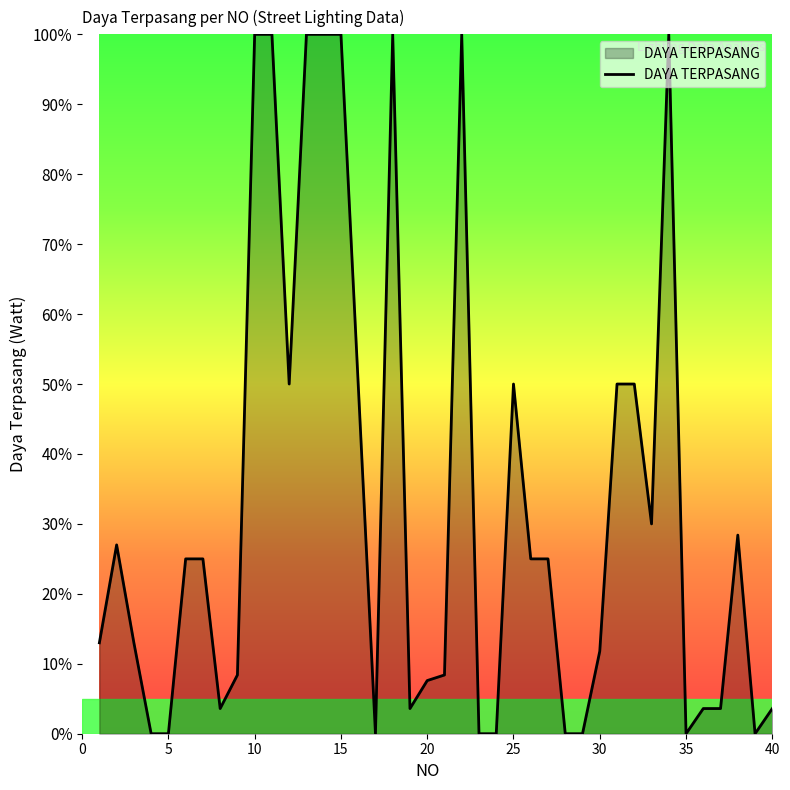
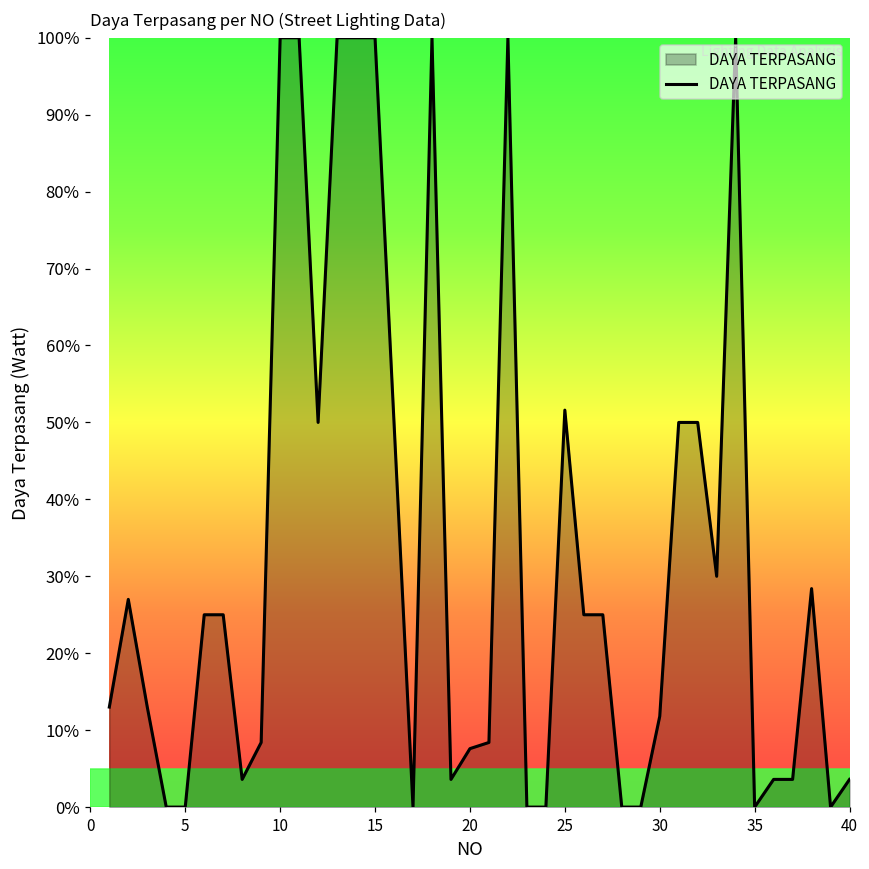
25: 50% -> 52%
